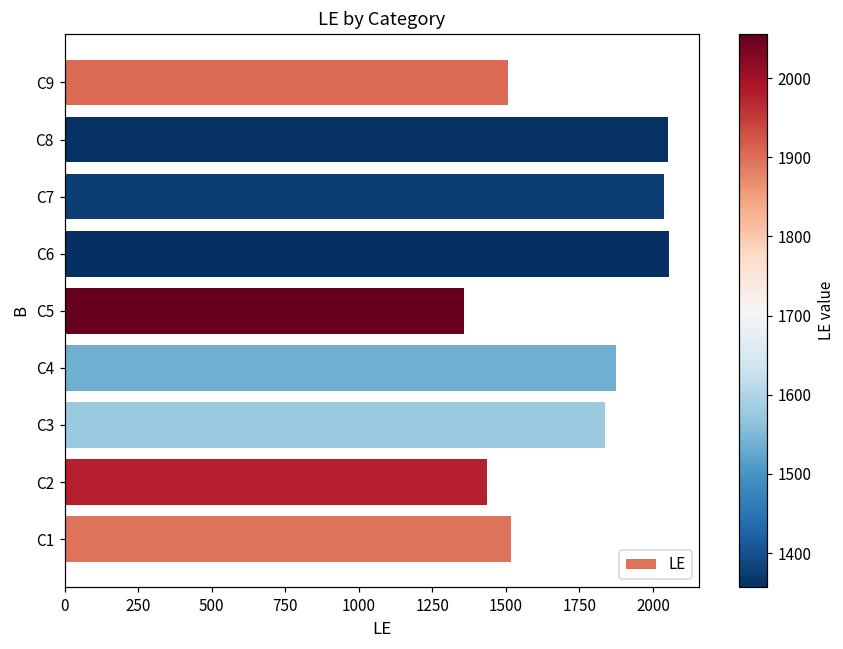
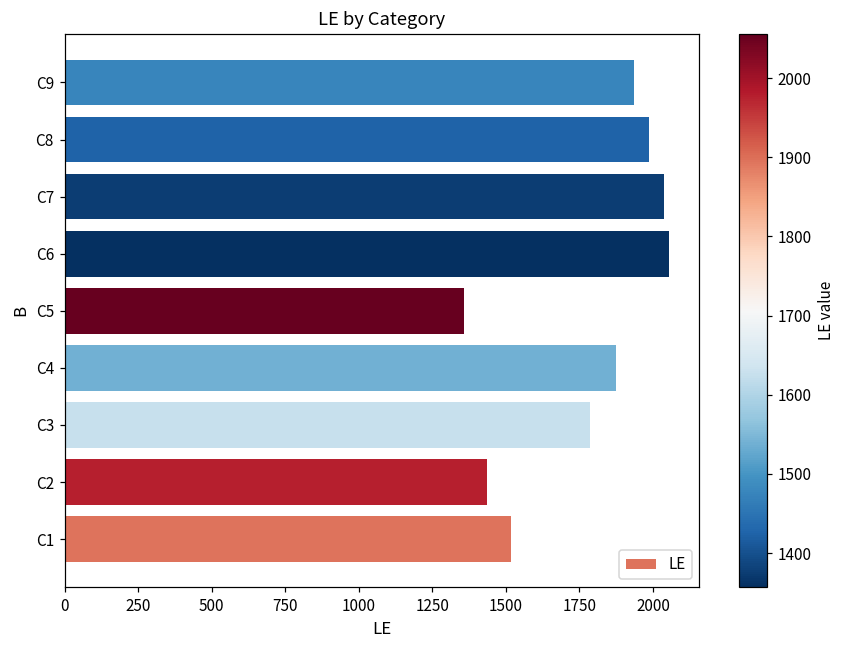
C9: 1510 -> 1940
C8: 2050 -> 1990
C3: 1840 -> 1790
